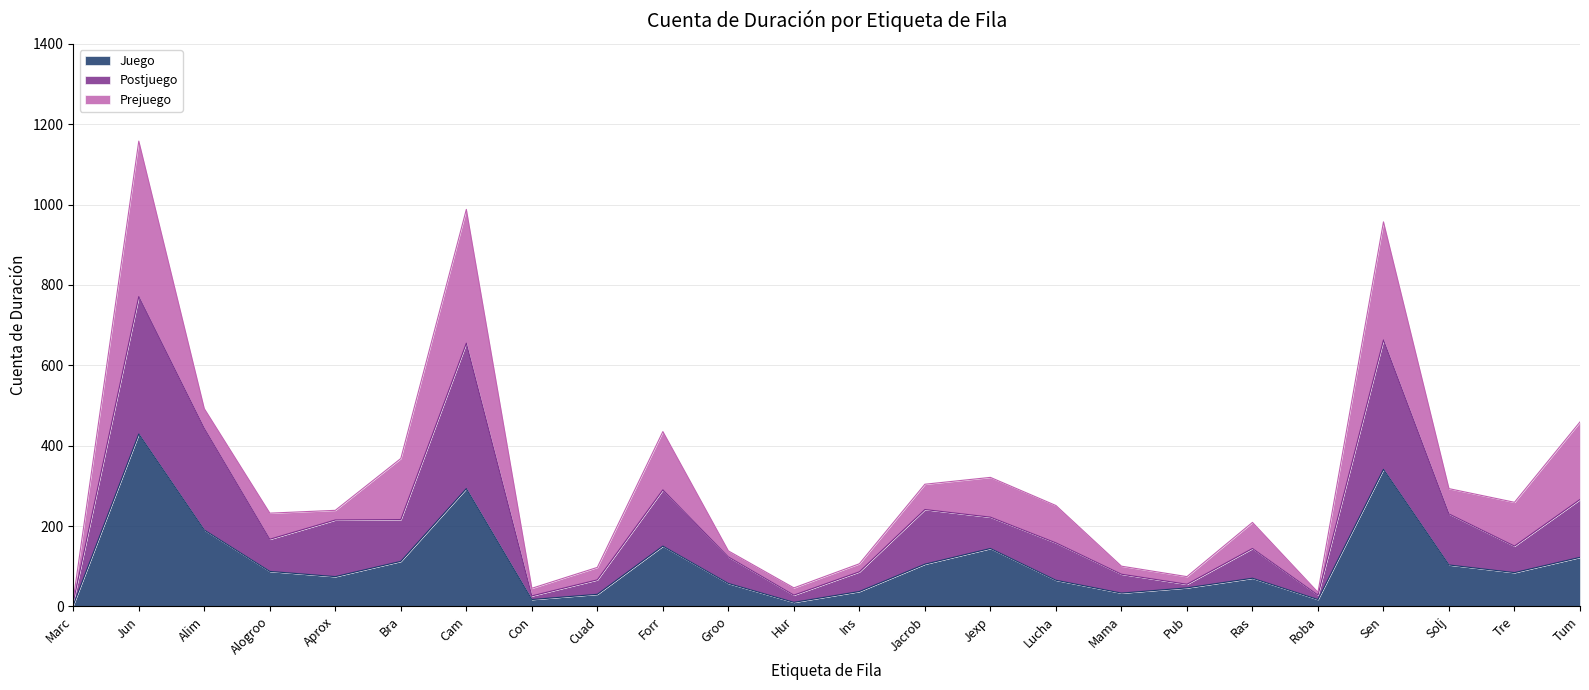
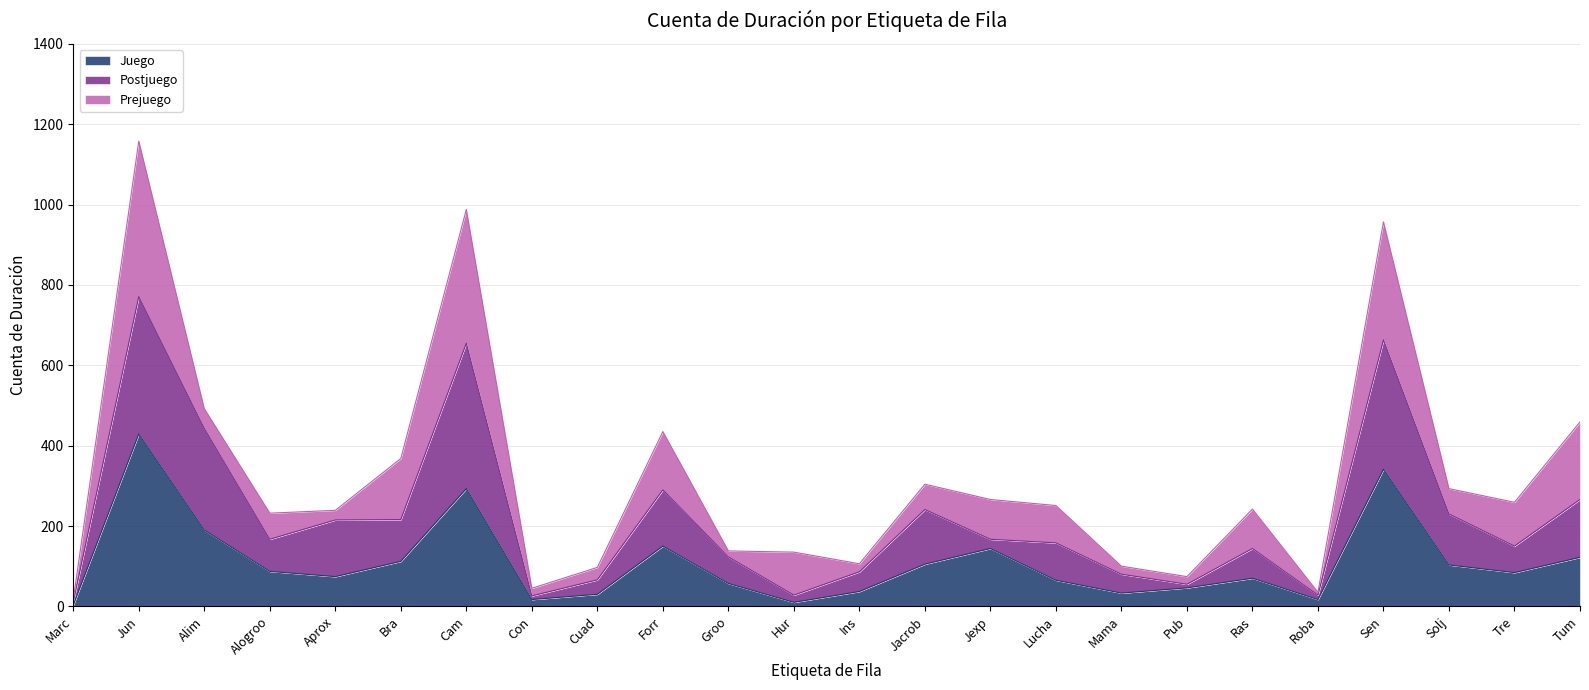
Prejuego, Hur: 20 -> 110
Postjuego, Jexp: 80 -> 20
Prejuego, Ras: 70 -> 100
